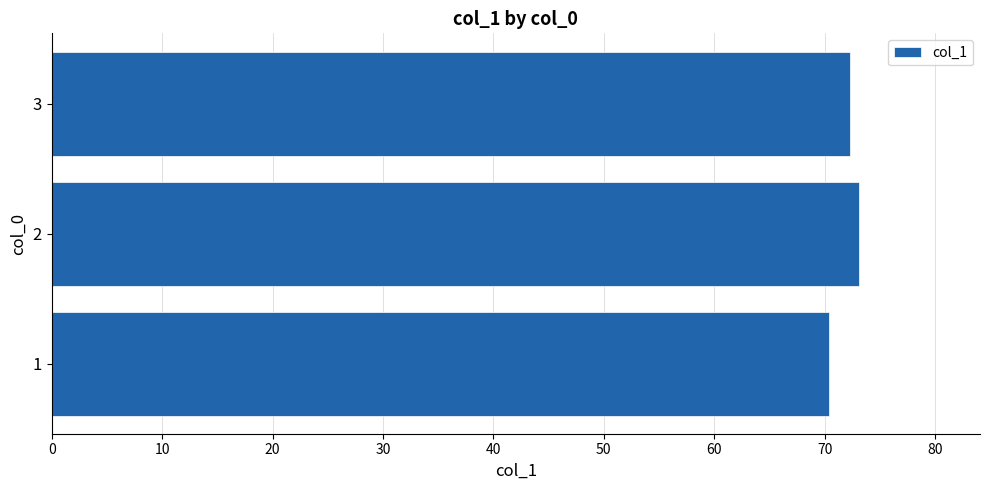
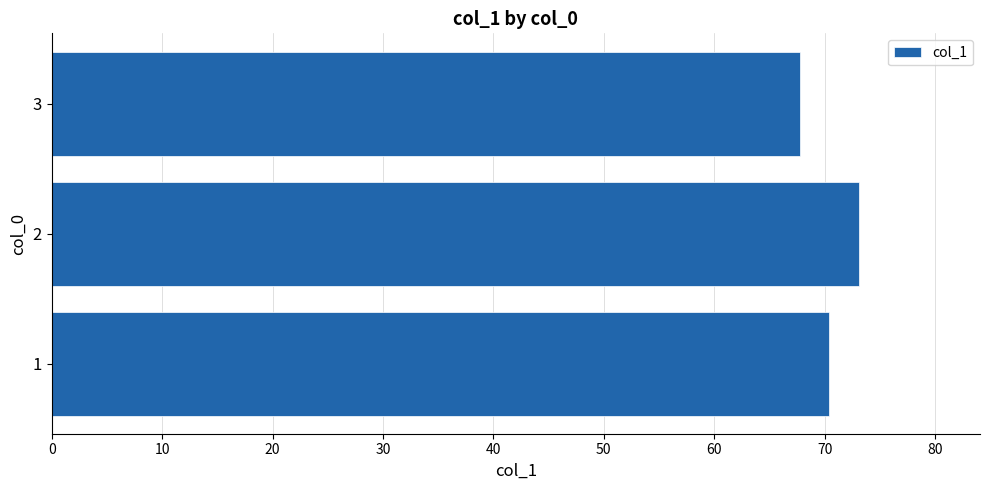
3: 72.3 -> 67.8
